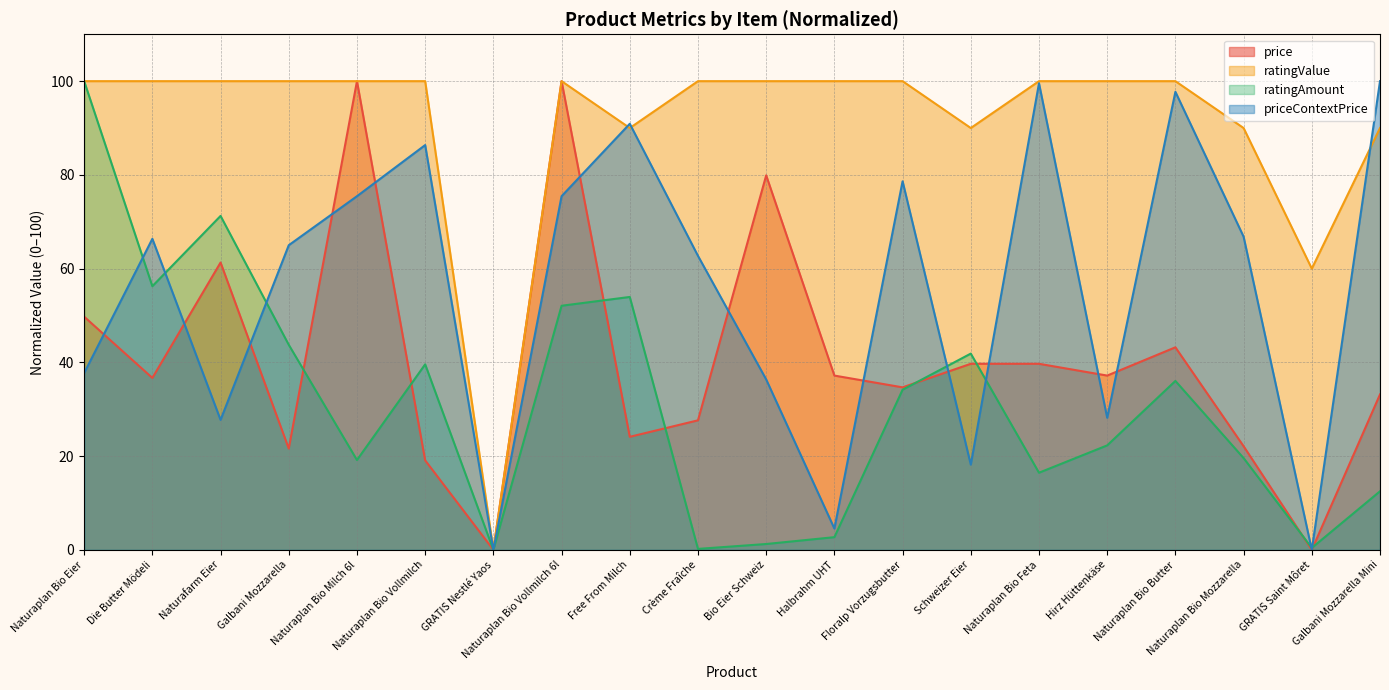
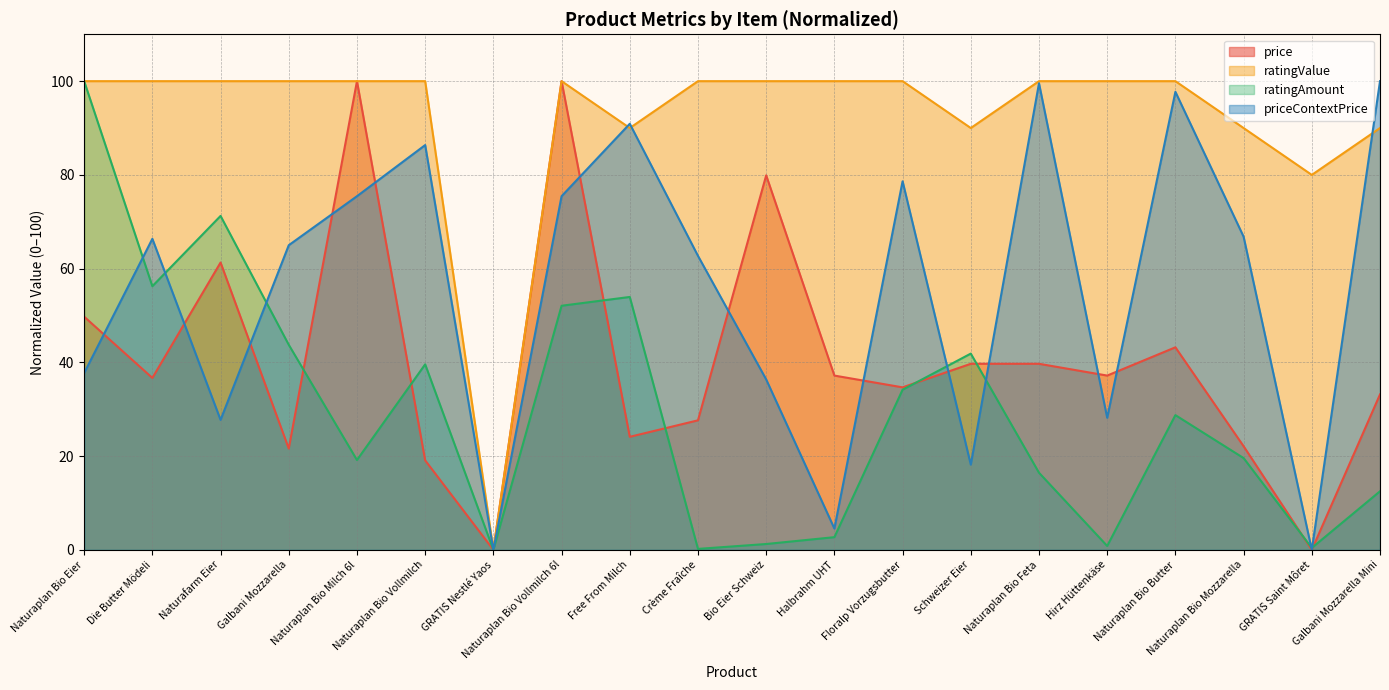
ratingAmount, Hirz Hüttenkäse: 22 -> 1
ratingAmount, Naturaplan Bio Butter: 36 -> 29
ratingValue, GRATIS Saint Môret: 60 -> 80
